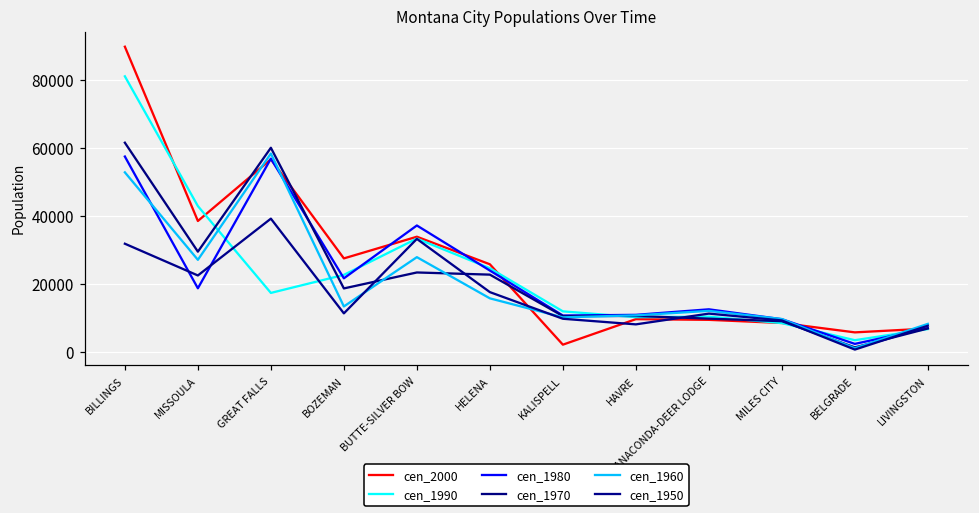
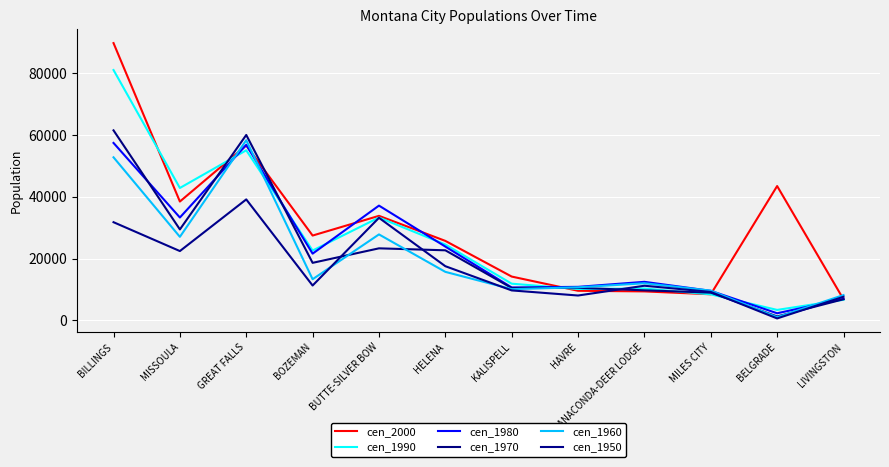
cen_1980, MISSOULA: 19000 -> 33000
cen_1990, GREAT FALLS: 17000 -> 55000
cen_2000, KALISPELL: 2000 -> 14000
cen_2000, BELGRADE: 6000 -> 44000
